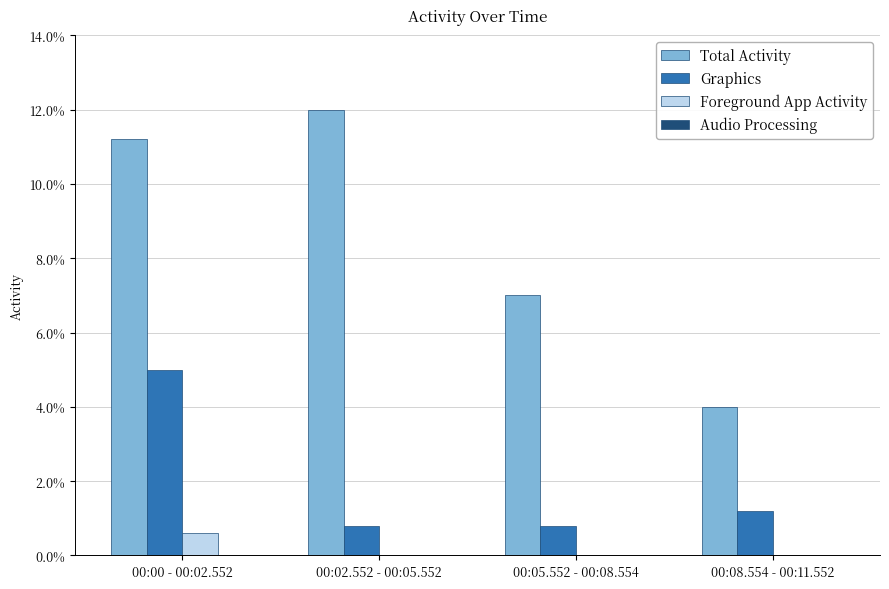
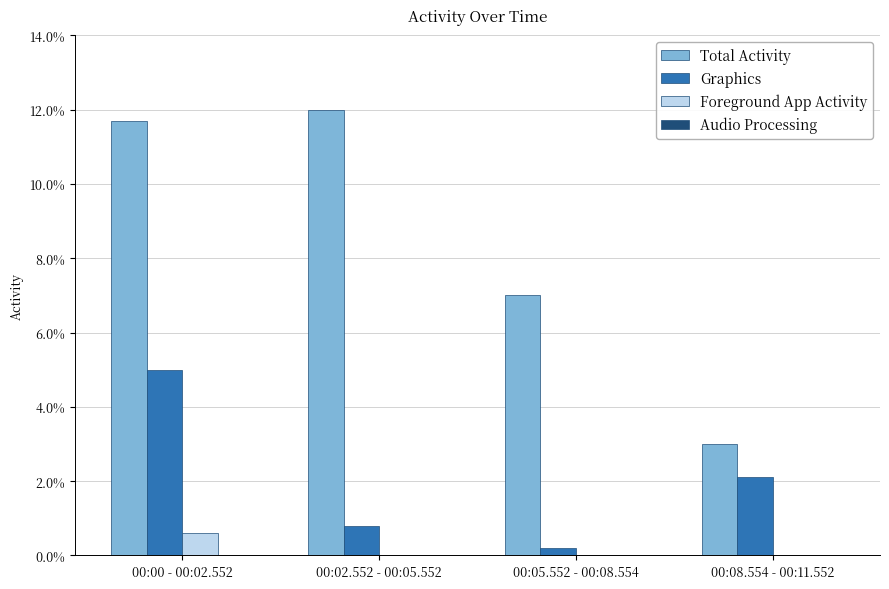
Total Activity, 00:00 - 00:02.552: 11.2% -> 11.7%
Graphics, 00:05.552 - 00:08.554: 0.8% -> 0.2%
Total Activity, 00:08.554 - 00:11.552: 4.0% -> 3.0%
Graphics, 00:08.554 - 00:11.552: 1.2% -> 2.1%
